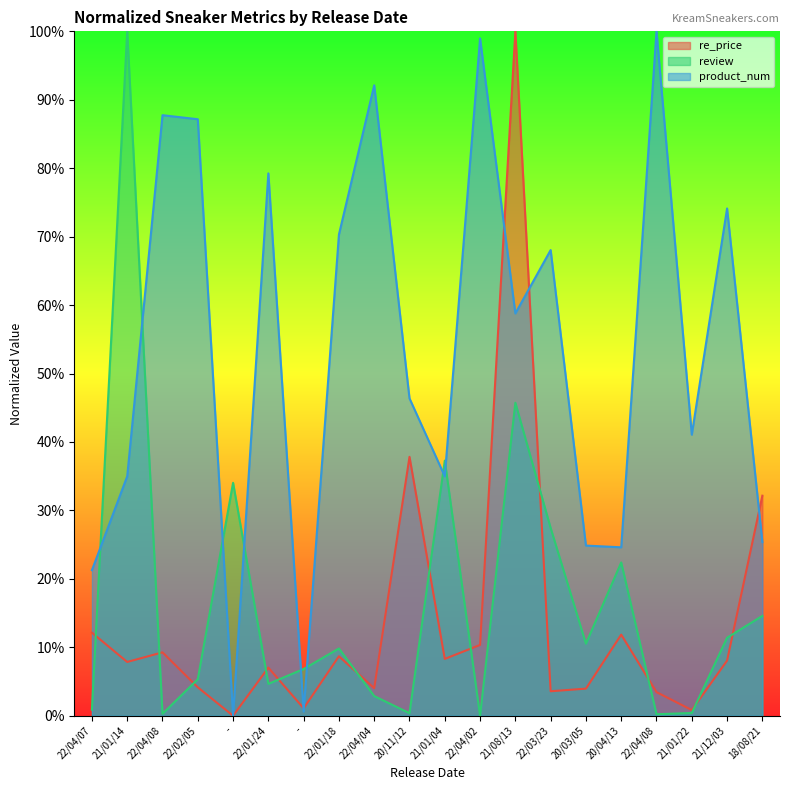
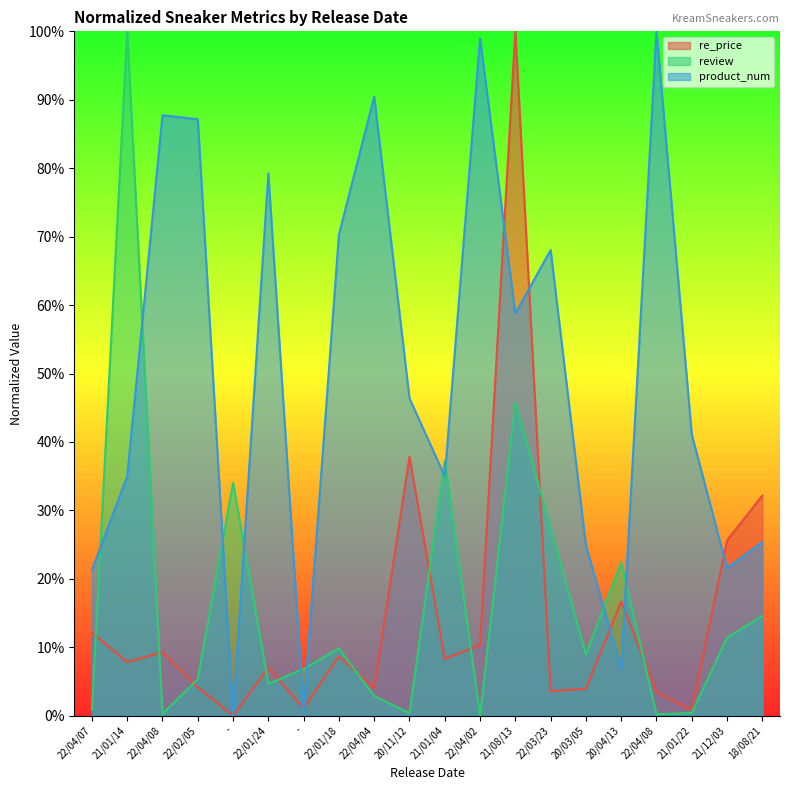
product_num, 22/04/04: 92% -> 90%
review, 20/03/05: 11% -> 9%
re_price, 20/04/13: 12% -> 17%
product_num, 20/04/13: 25% -> 7%
re_price, 21/12/03: 8% -> 26%
product_num, 21/12/03: 74% -> 22%
